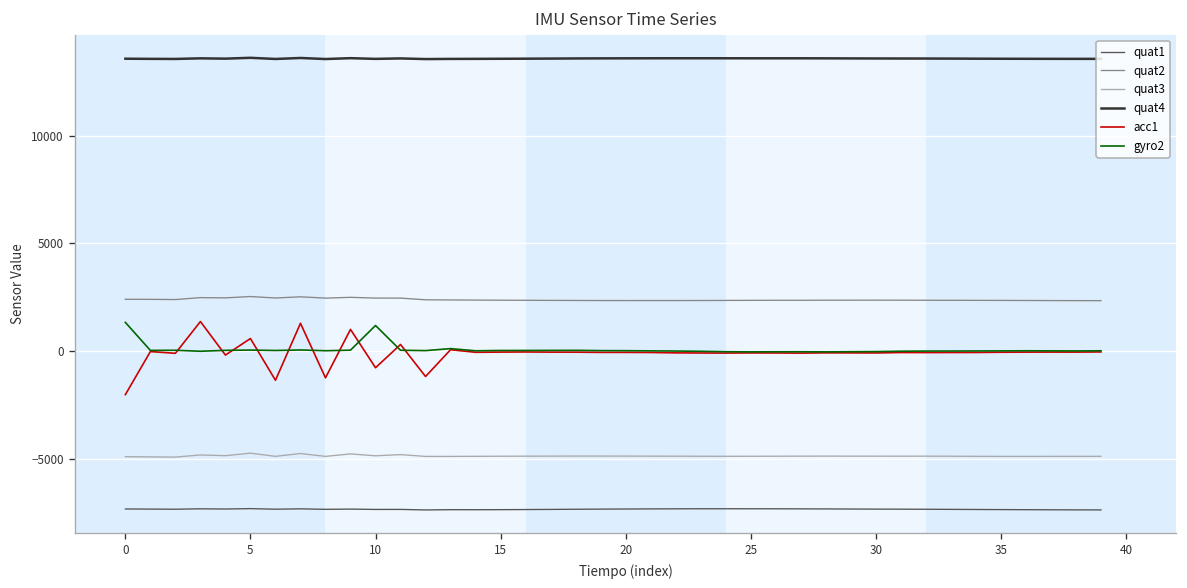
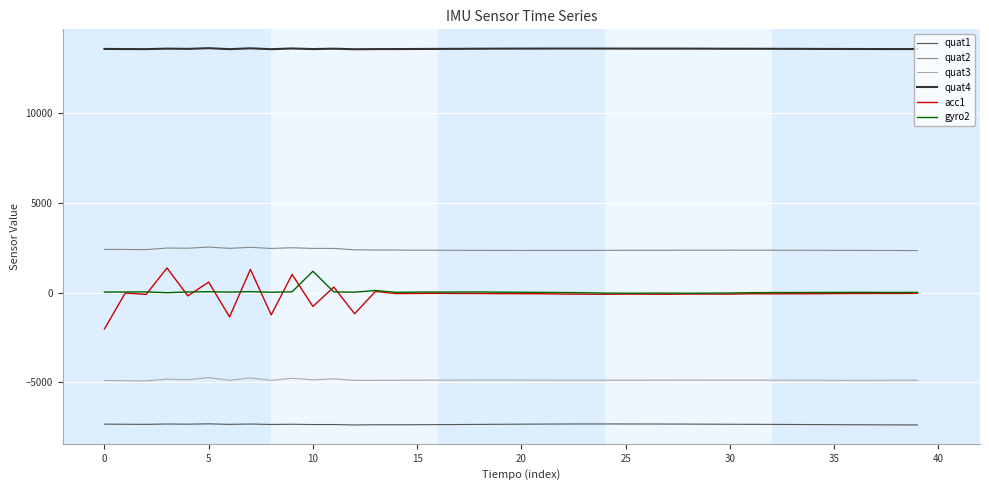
gyro2, 0: 1300 -> 0
